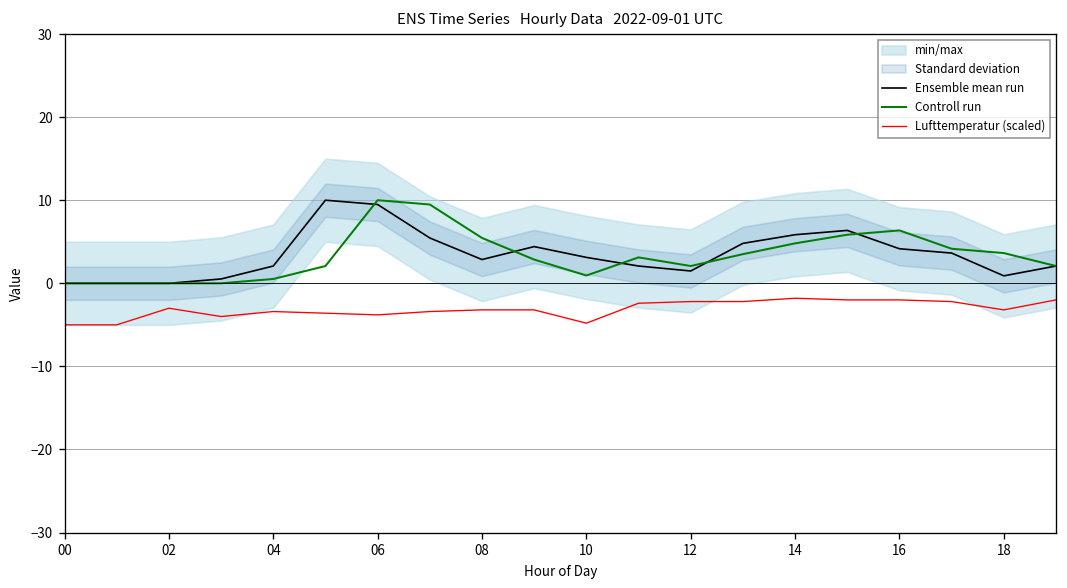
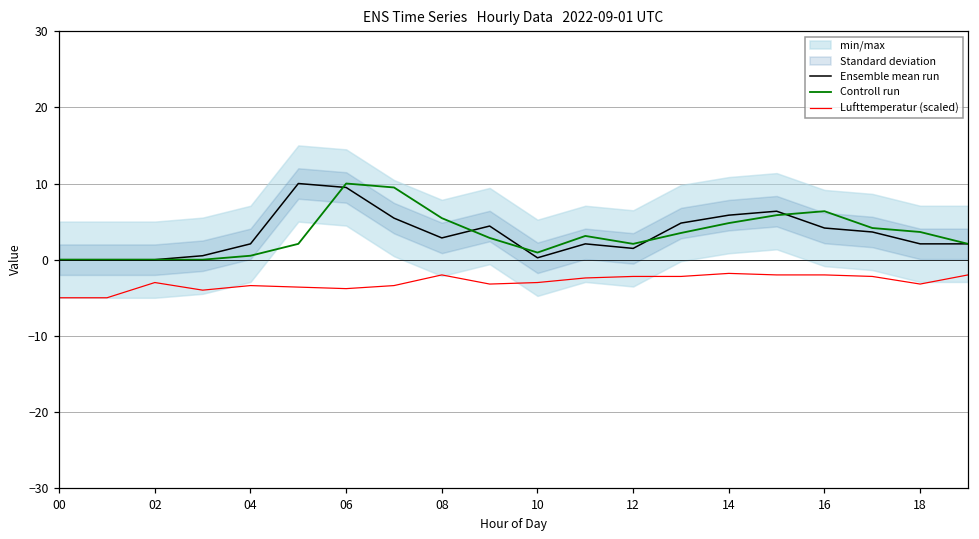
Lufttemperatur (scaled), 08: -3 -> -2
Ensemble mean run, 10: 3 -> 0
Lufttemperatur (scaled), 10: -5 -> -3
Ensemble mean run, 18: 1 -> 2
